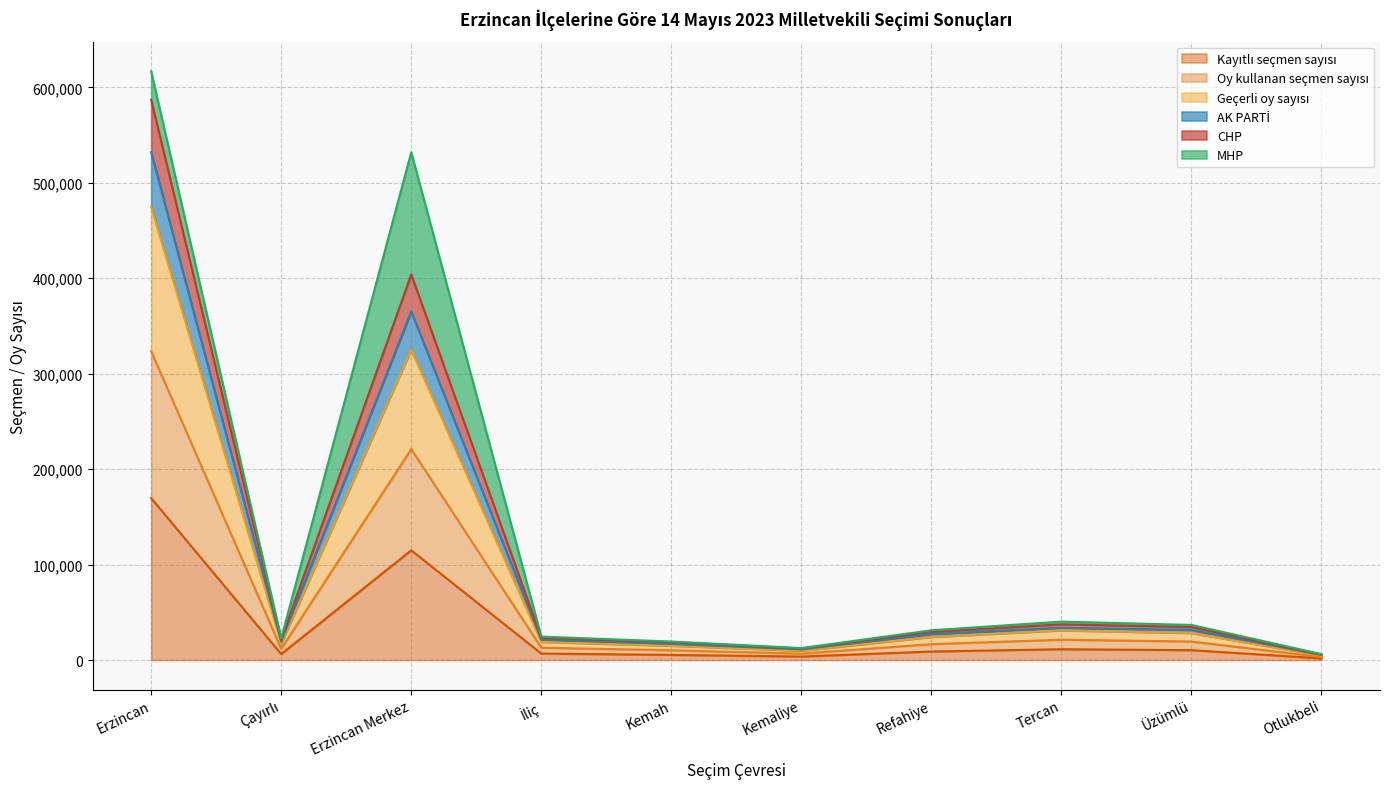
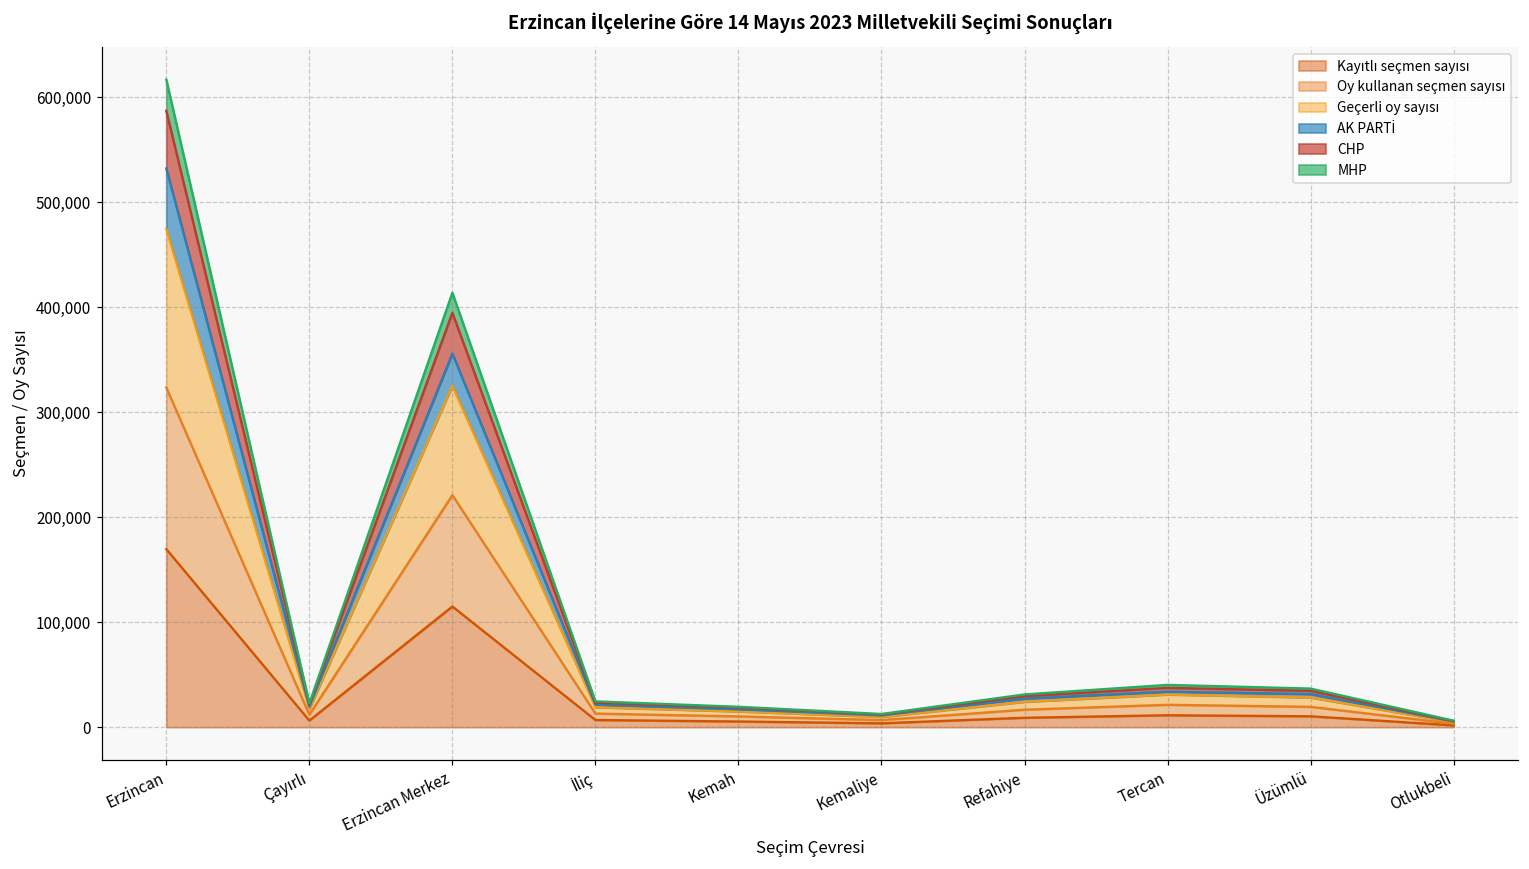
AK PARTİ, Erzincan Merkez: 40,000 -> 30,000
MHP, Erzincan Merkez: 130,000 -> 20,000
